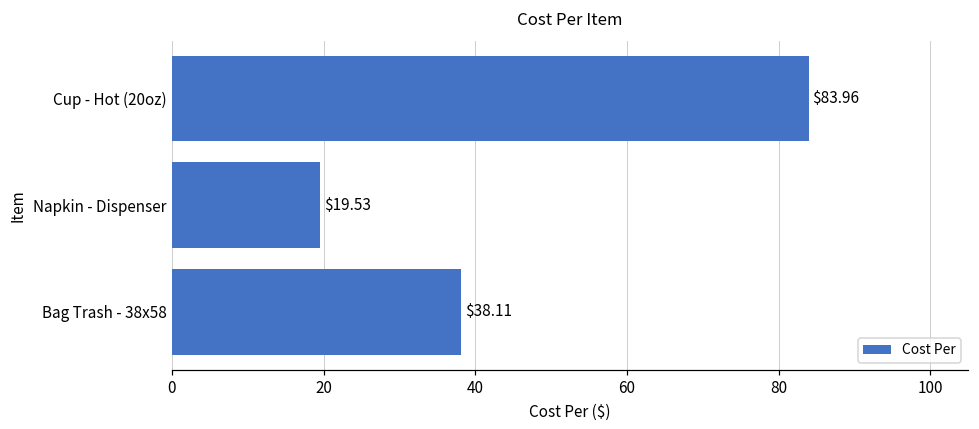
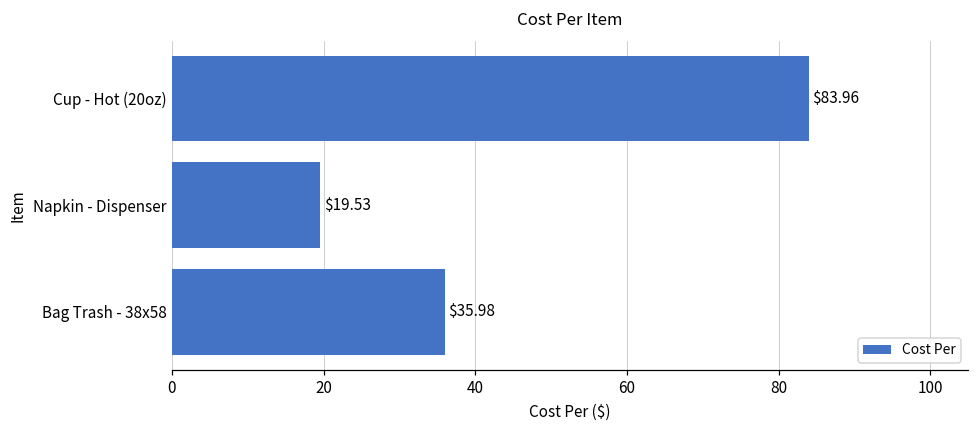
Bag Trash - 38x58: $38.11 -> $35.98
